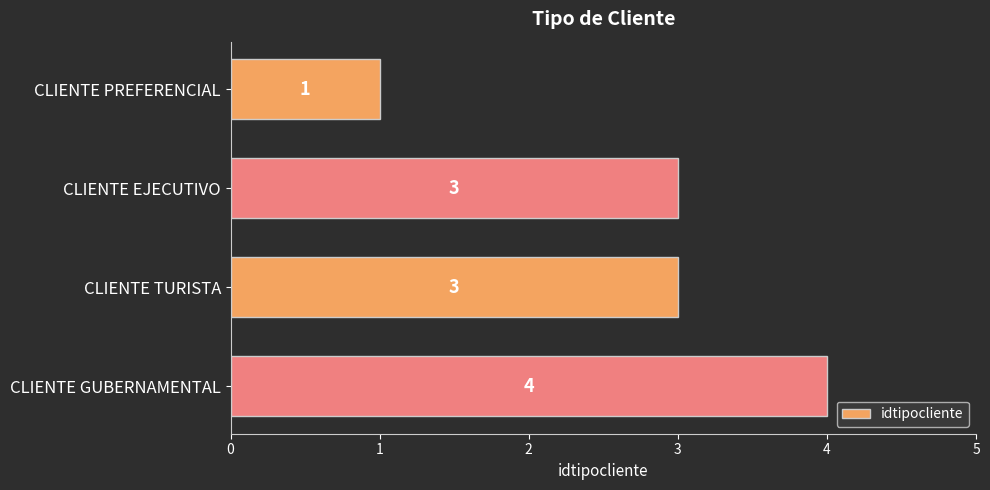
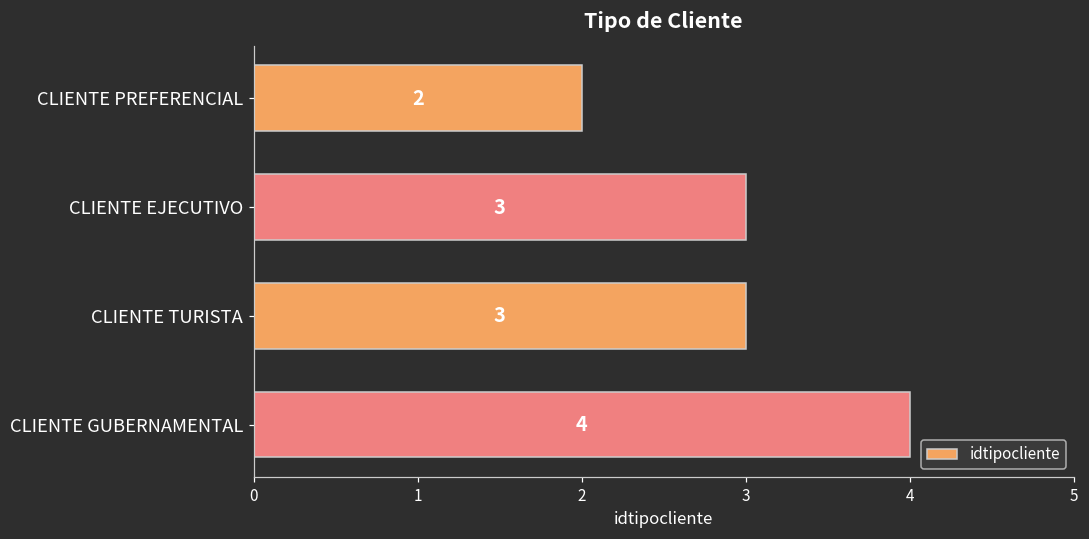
CLIENTE PREFERENCIAL: 1 -> 2
